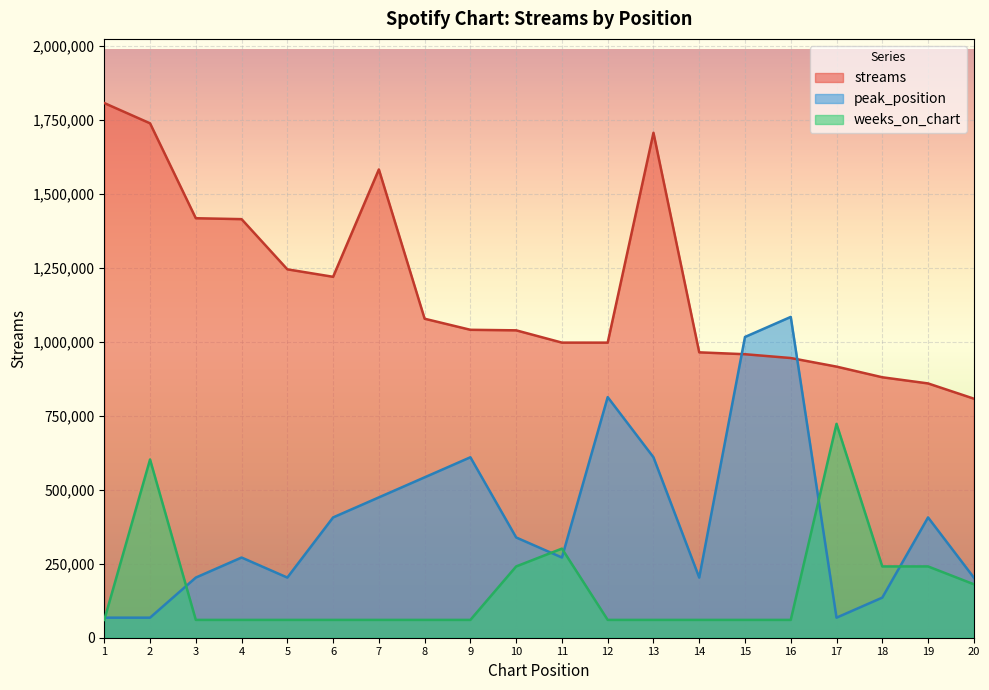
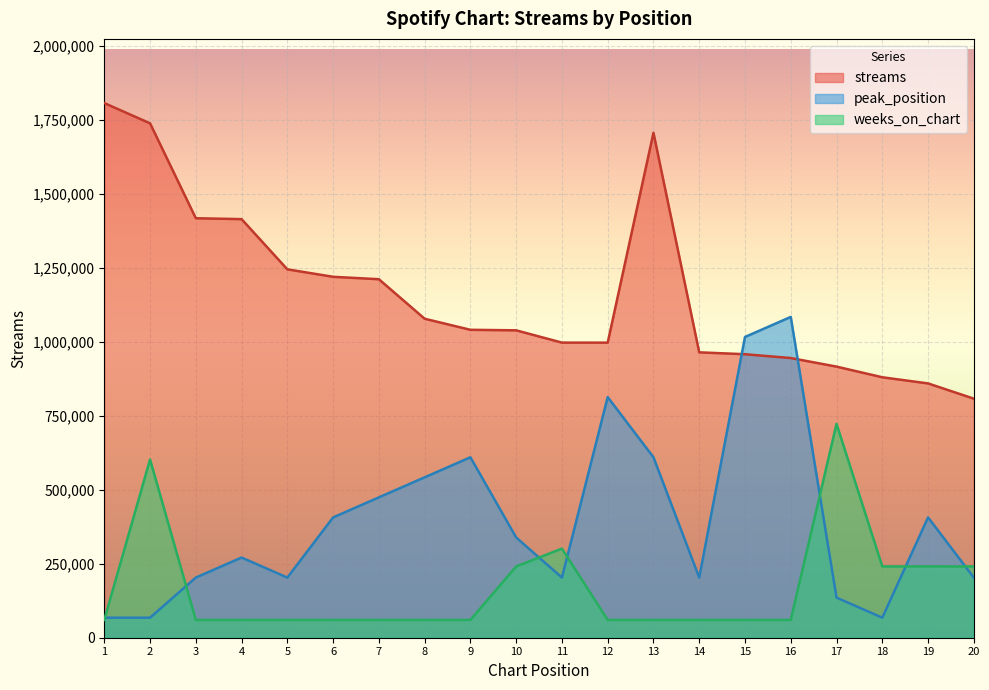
streams, 7: 1,580,000 -> 1,210,000
peak_position, 11: 270,000 -> 200,000
peak_position, 17: 70,000 -> 140,000
peak_position, 18: 140,000 -> 70,000
weeks_on_chart, 20: 180,000 -> 240,000
